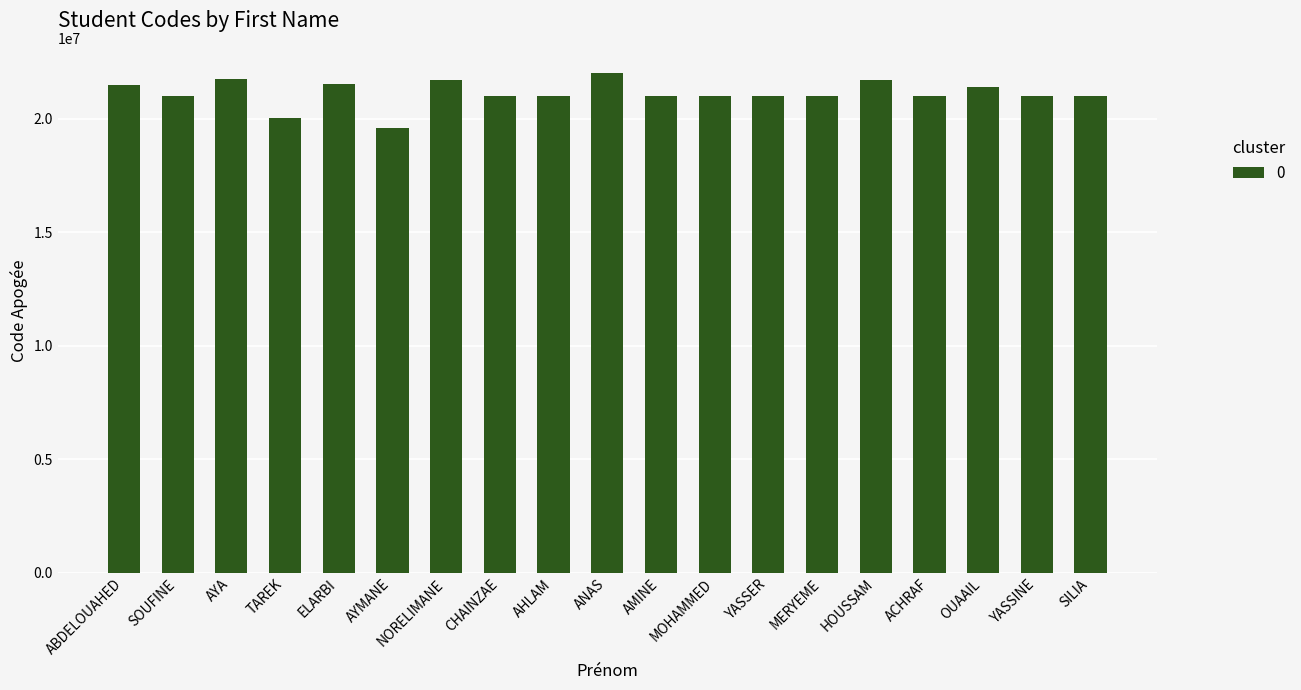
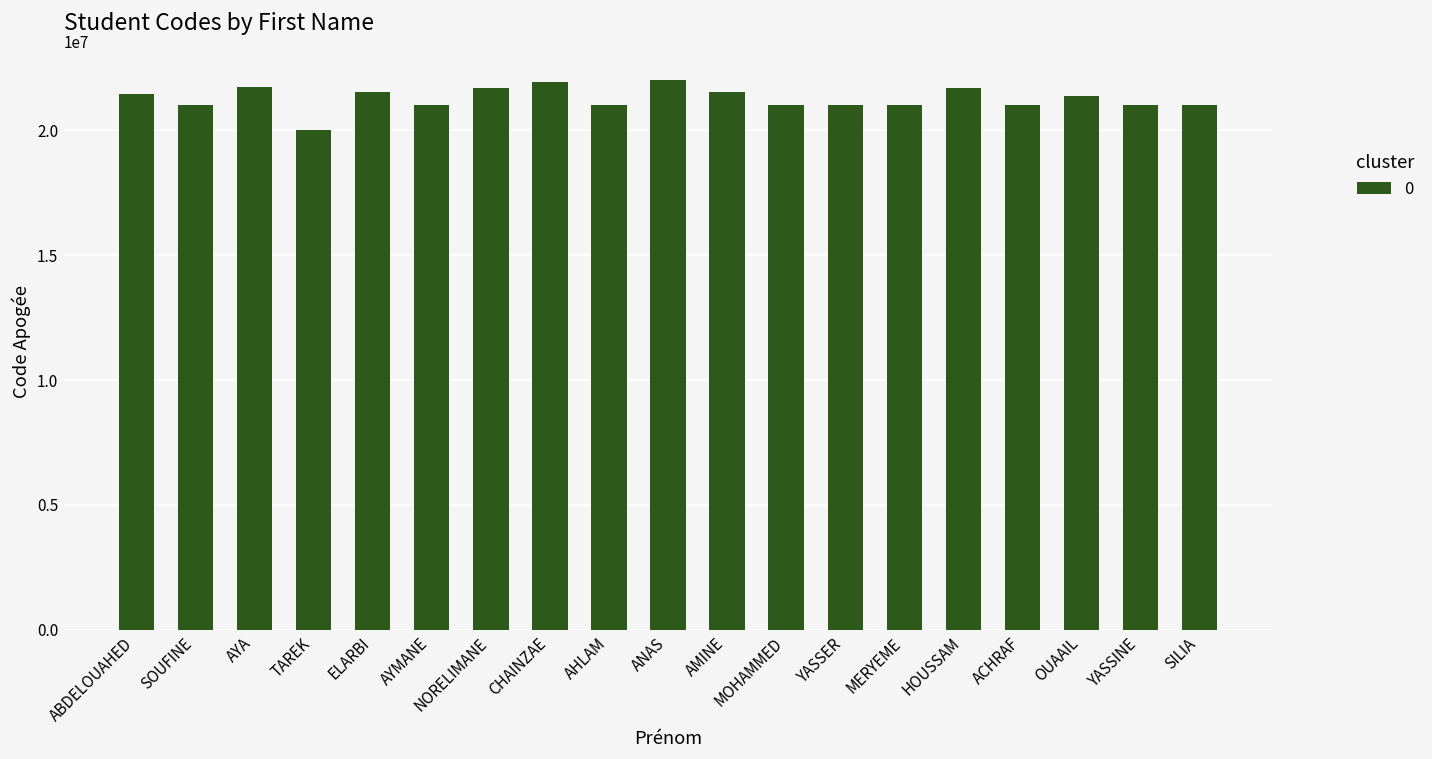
AYMANE: 19600000 -> 21000000
CHAINZAE: 21000000 -> 21900000
AMINE: 21000000 -> 21500000
